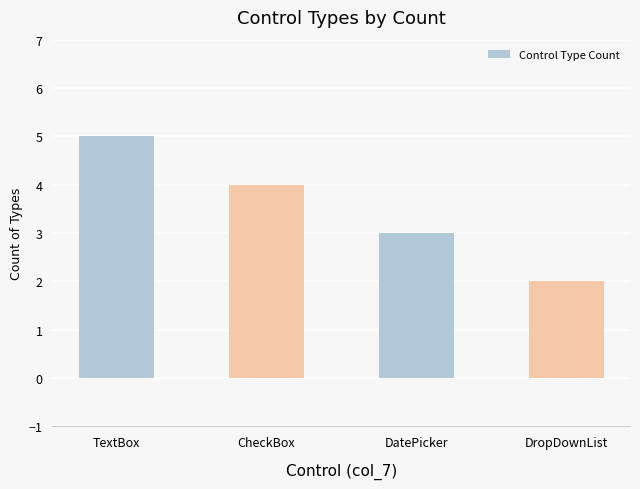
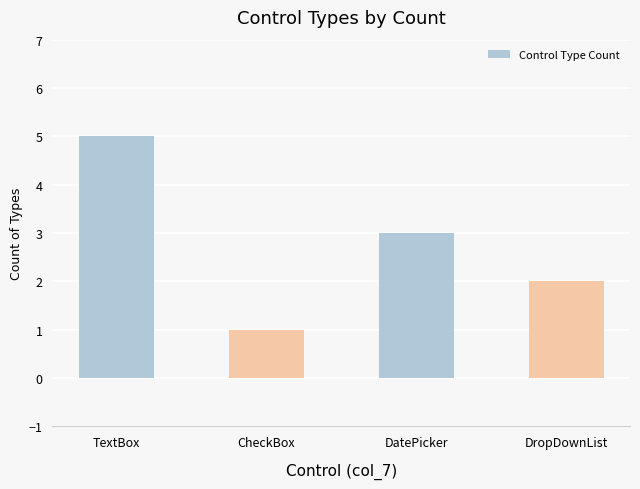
CheckBox: 4 -> 1
